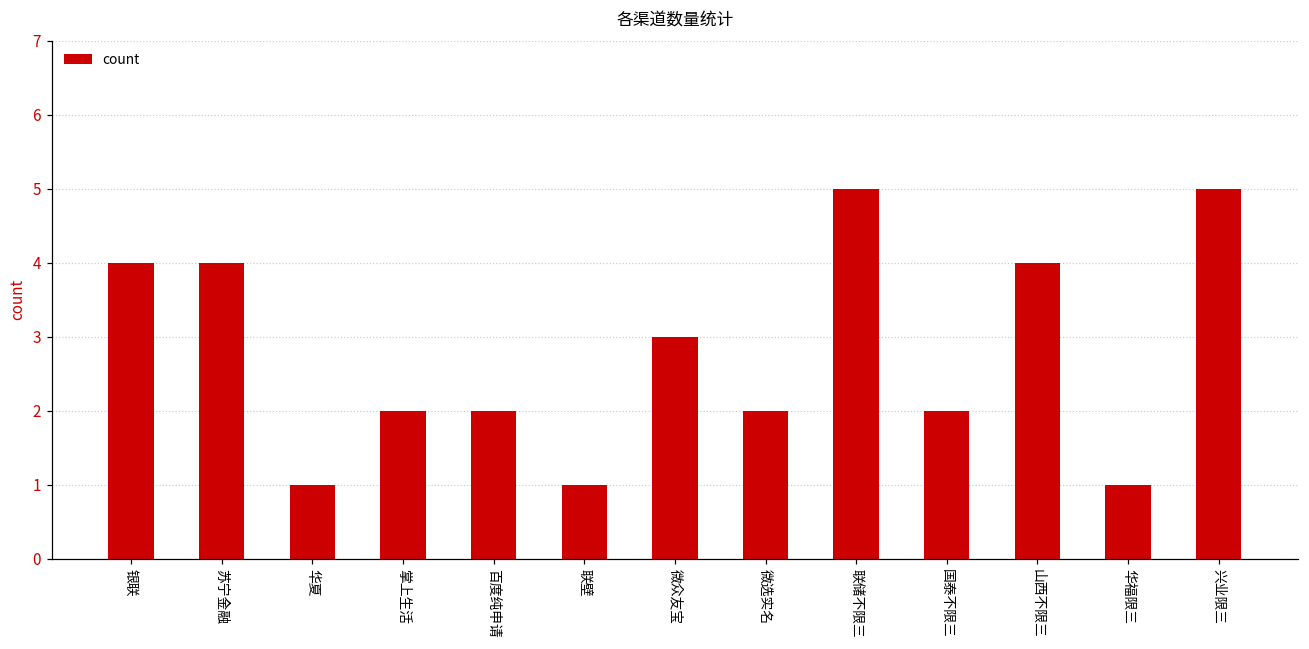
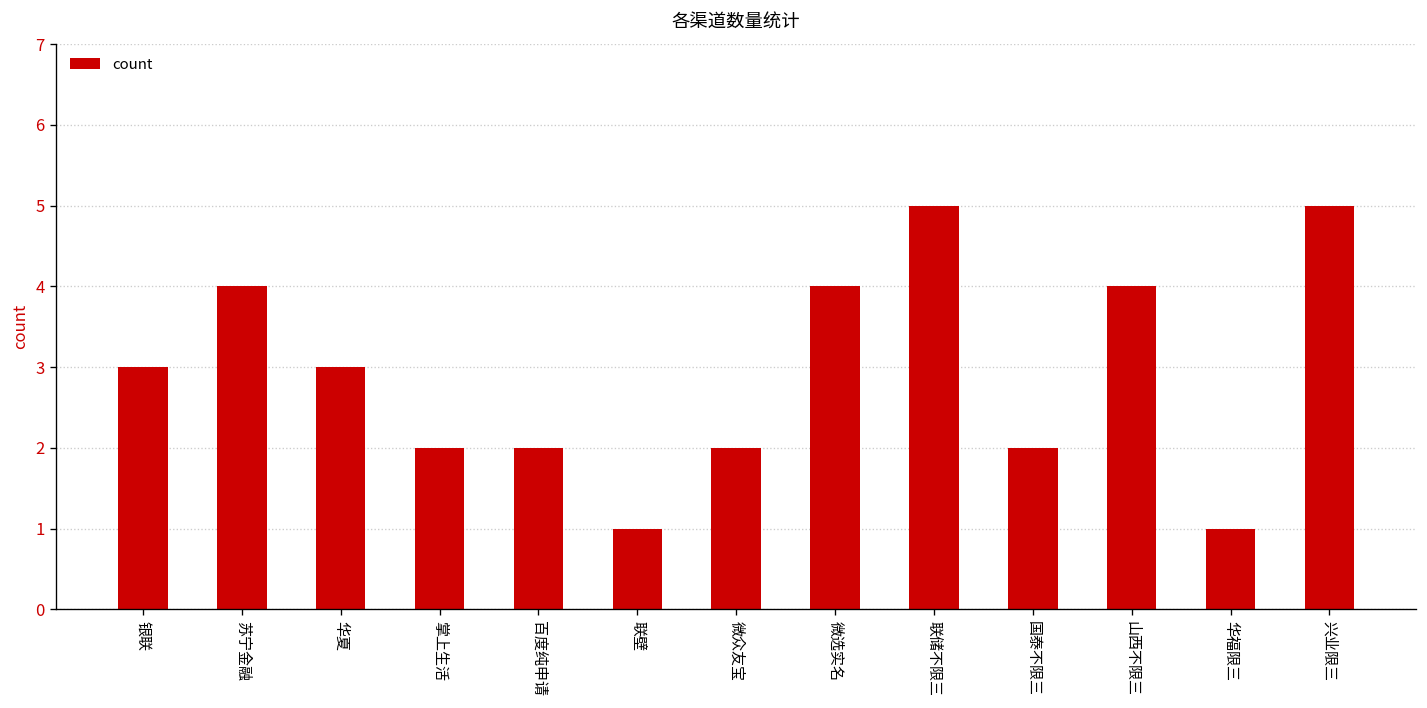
银联: 4 -> 3
华夏: 1 -> 3
微众友宝: 3 -> 2
微选实名: 2 -> 4
